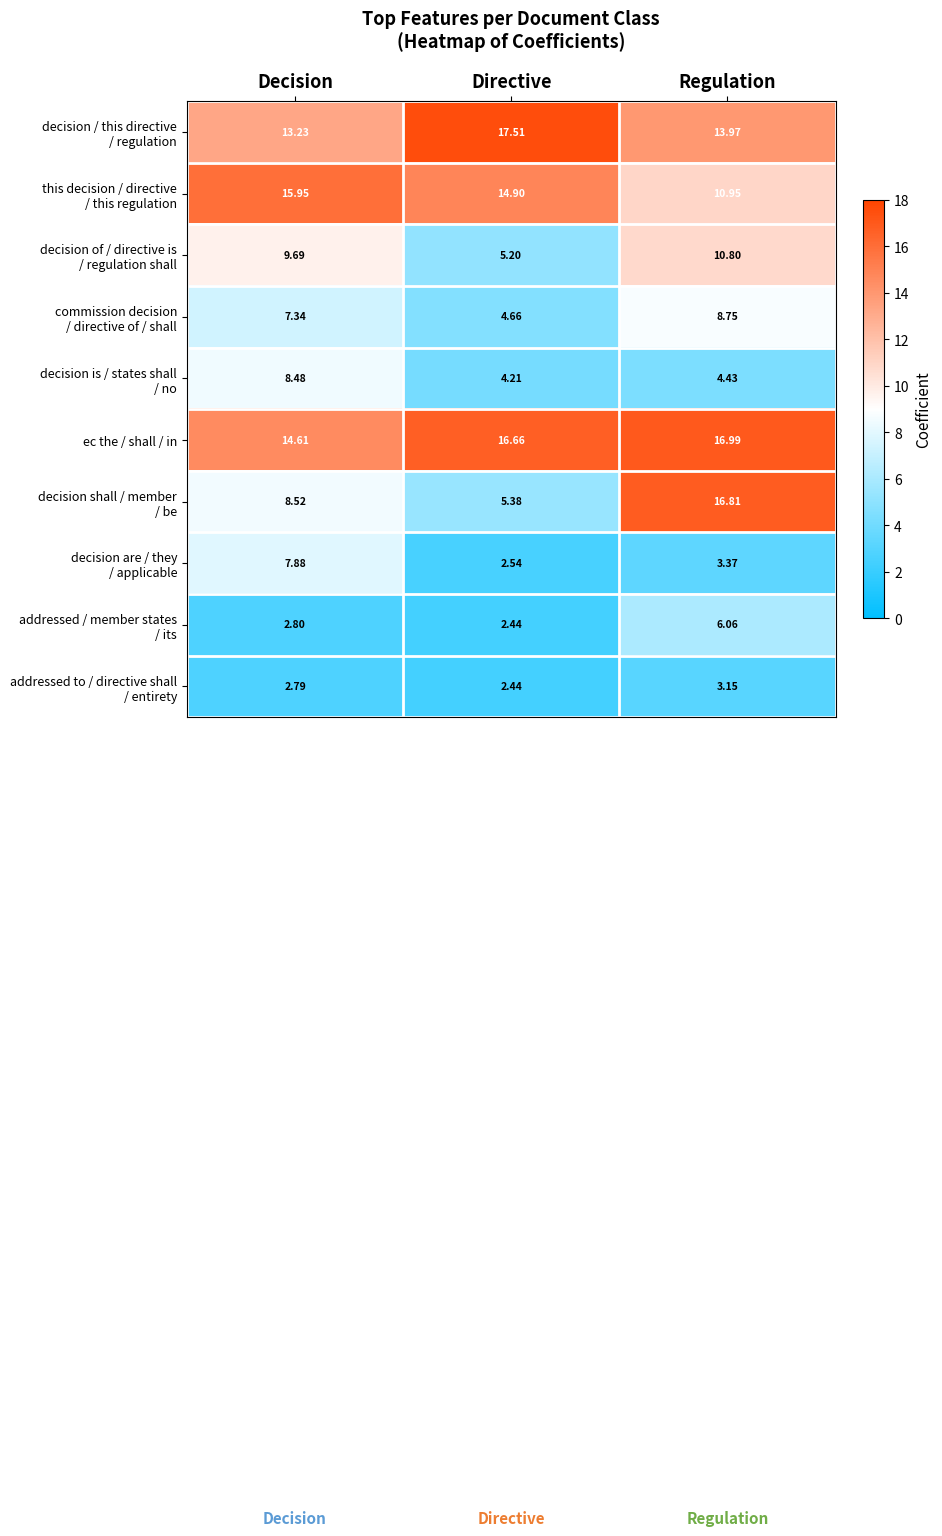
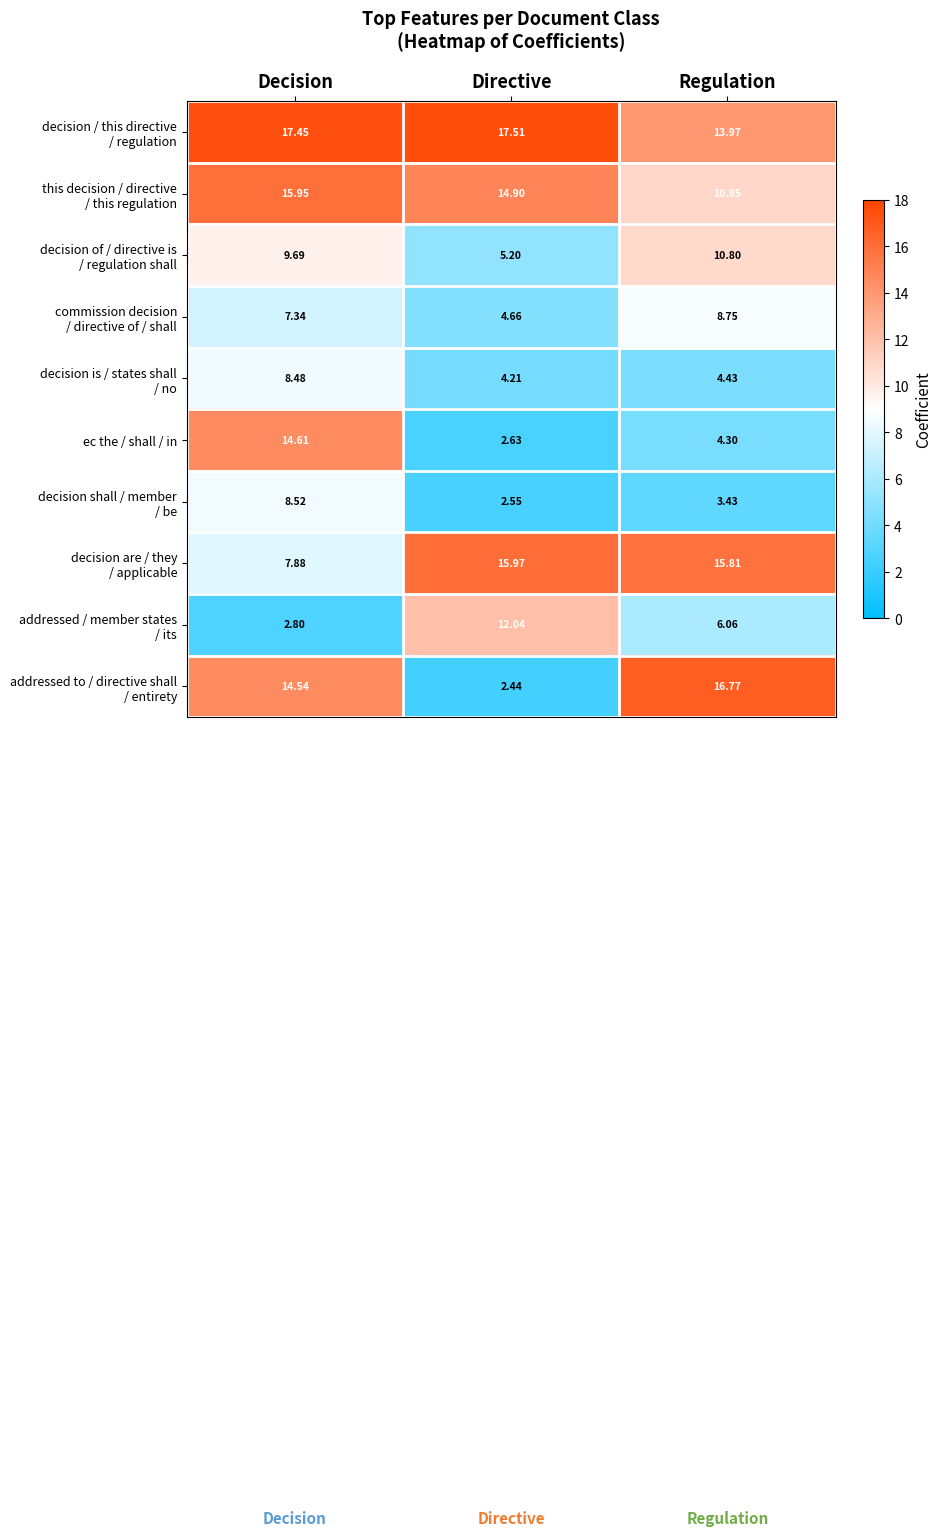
decision / this directive / regulation, Decision: 13.23 -> 17.45
ec the / shall / in, Directive: 16.66 -> 2.63
ec the / shall / in, Regulation: 16.99 -> 4.30
decision shall / member / be, Directive: 5.38 -> 2.55
decision shall / member / be, Regulation: 16.81 -> 3.43
decision are / they / applicable, Directive: 2.54 -> 15.97
decision are / they / applicable, Regulation: 3.37 -> 15.81
addressed / member states / its, Directive: 2.44 -> 12.04
addressed to / directive shall / entirety, Decision: 2.79 -> 14.54
addressed to / directive shall / entirety, Regulation: 3.15 -> 16.77
